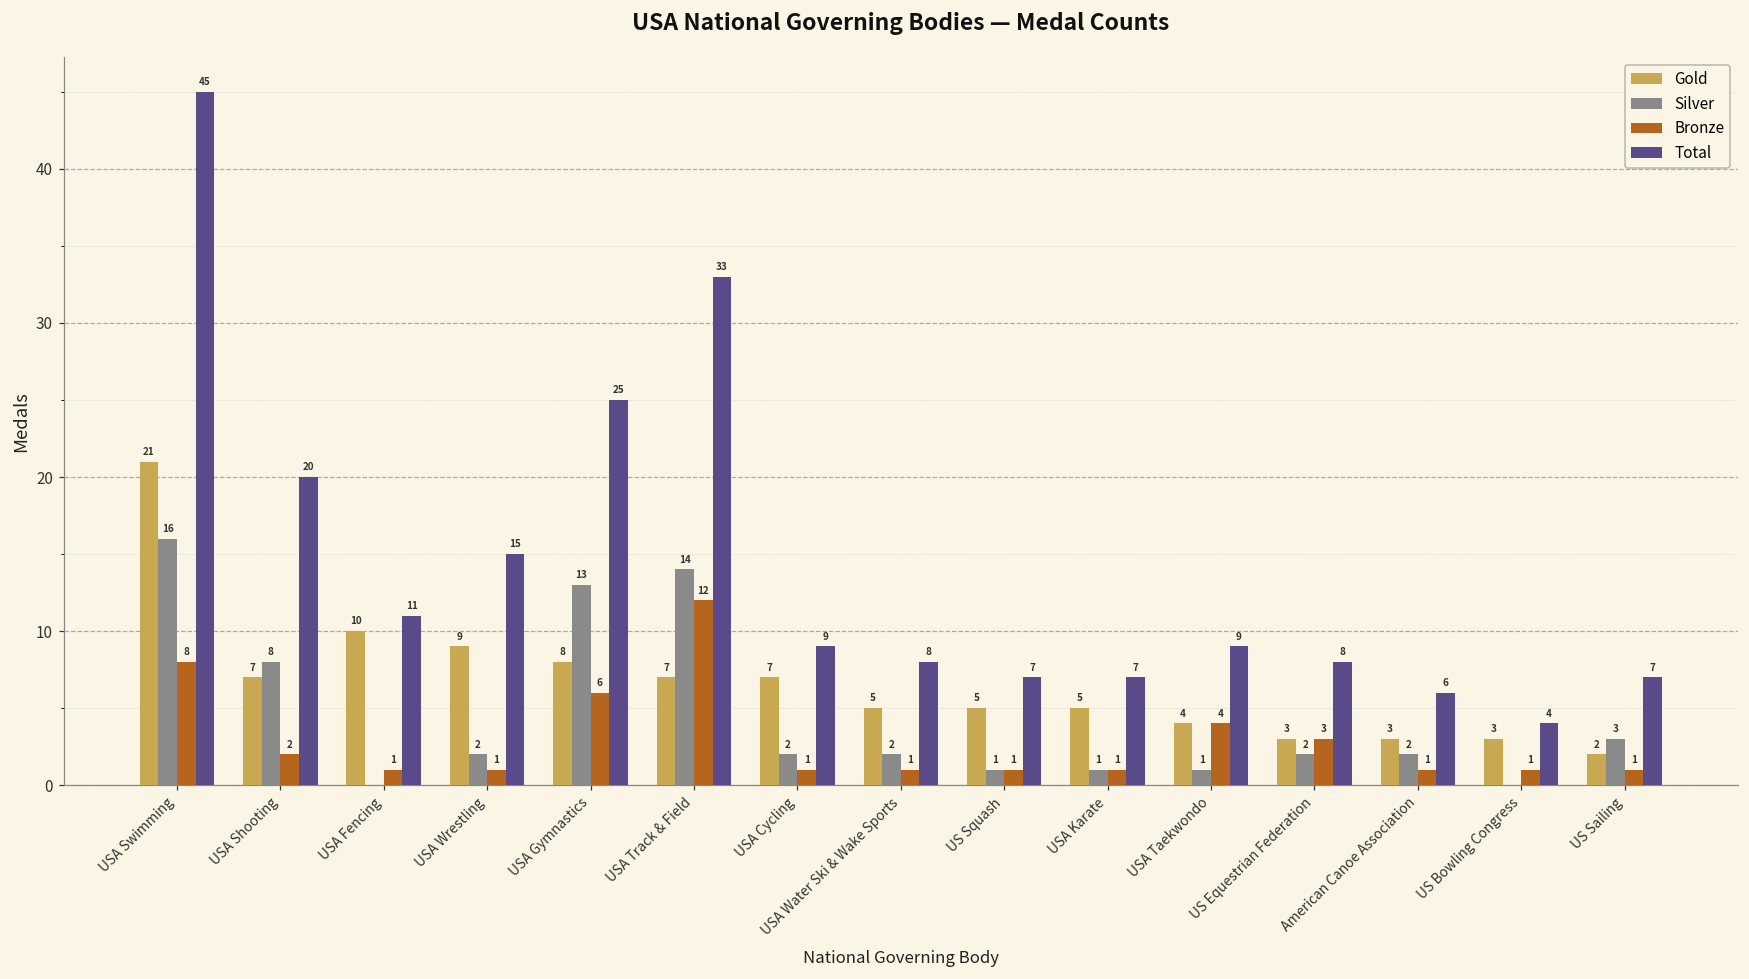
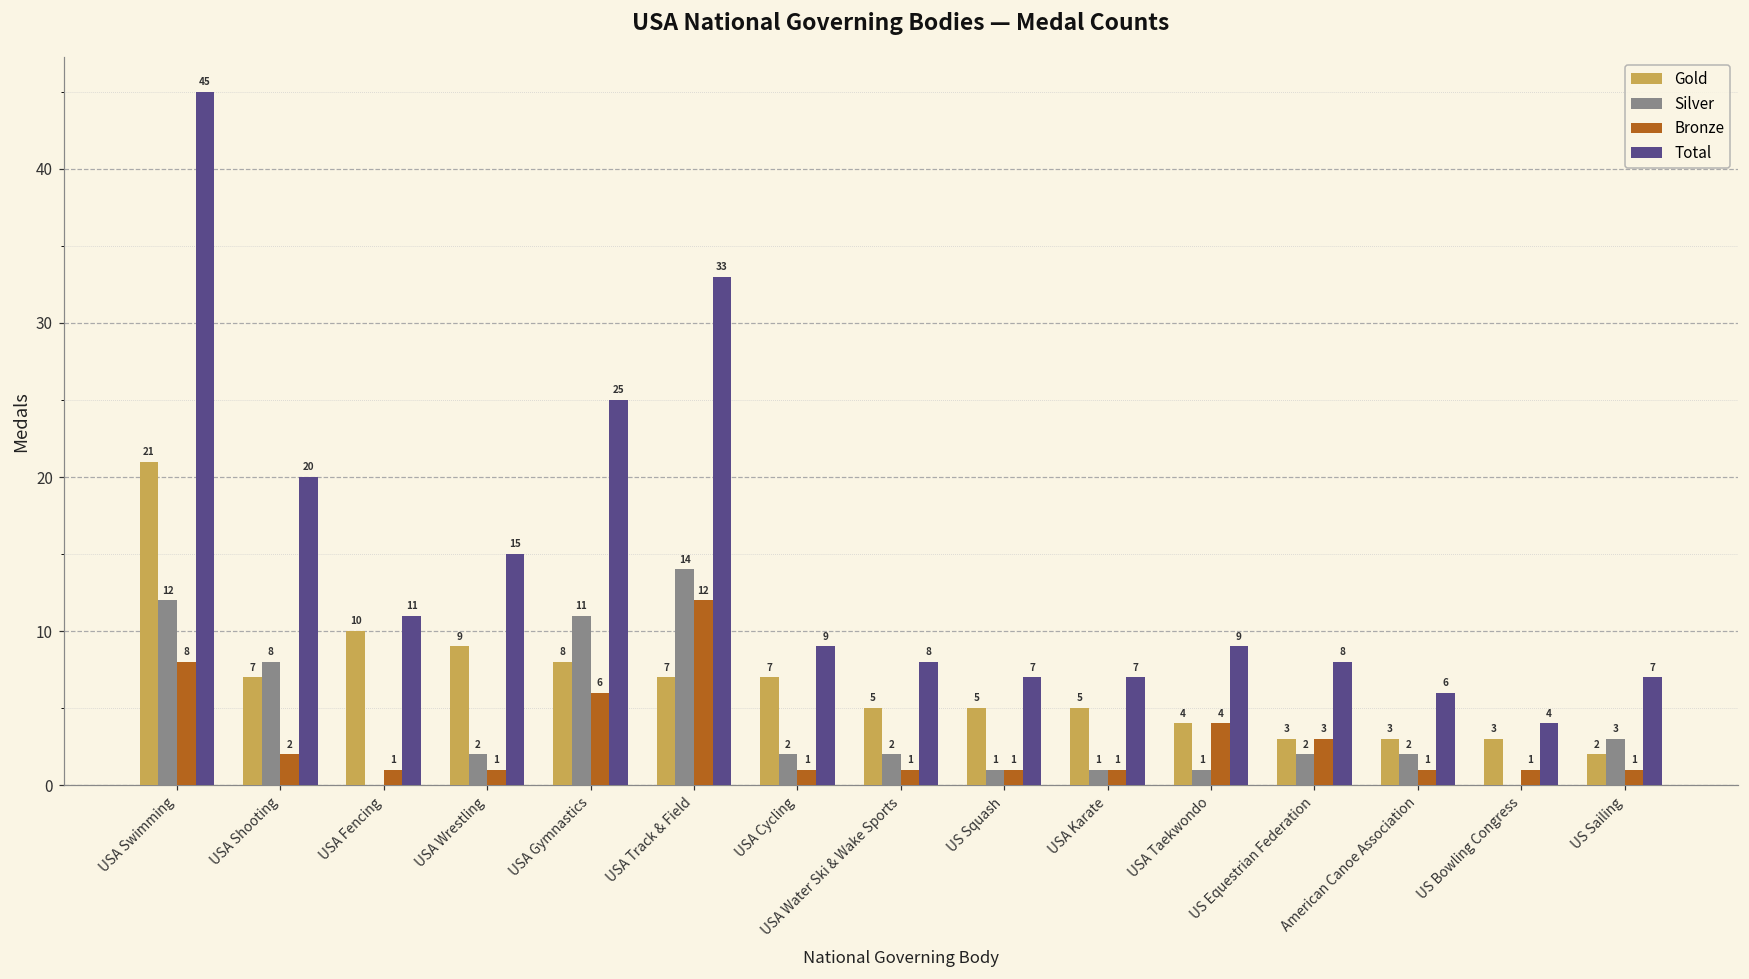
Silver, USA Swimming: 16 -> 12
Silver, USA Gymnastics: 13 -> 11
